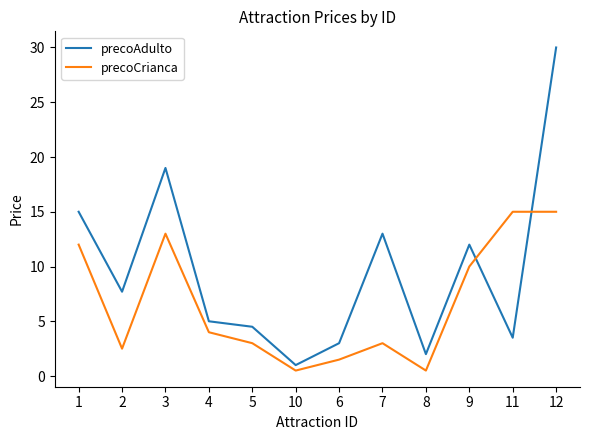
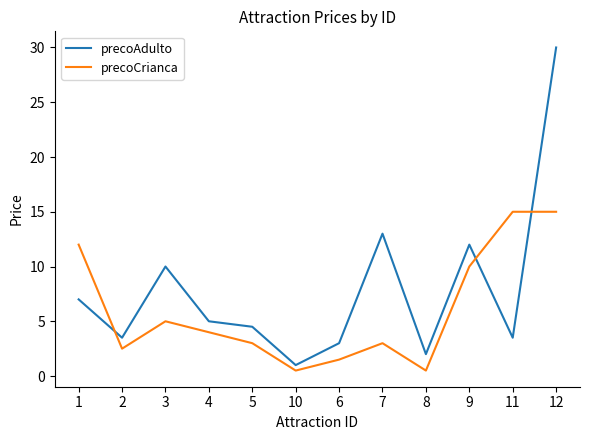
precoAdulto, 1: 15 -> 7
precoAdulto, 2: 7.7 -> 3.5
precoAdulto, 3: 19 -> 10
precoCrianca, 3: 13 -> 5
